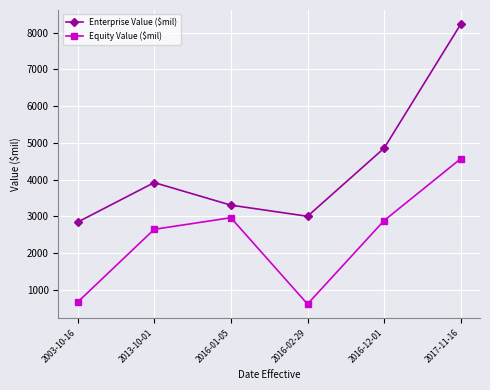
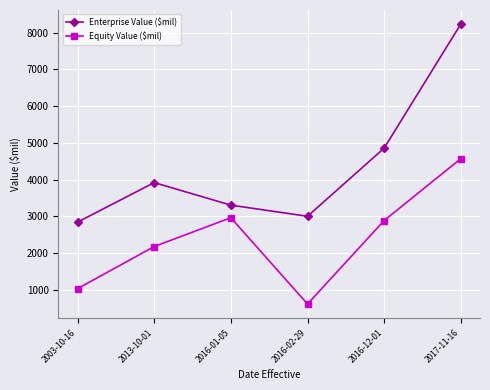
Equity Value ($mil), 2003-10-16: 700 -> 1000
Equity Value ($mil), 2013-10-01: 2600 -> 2200
